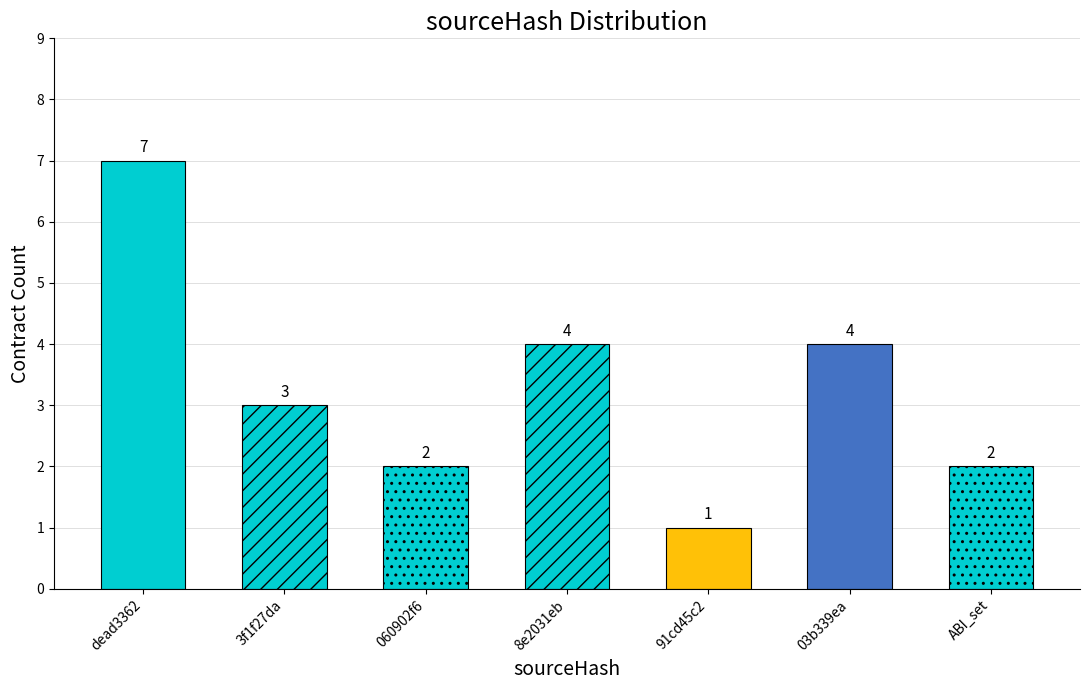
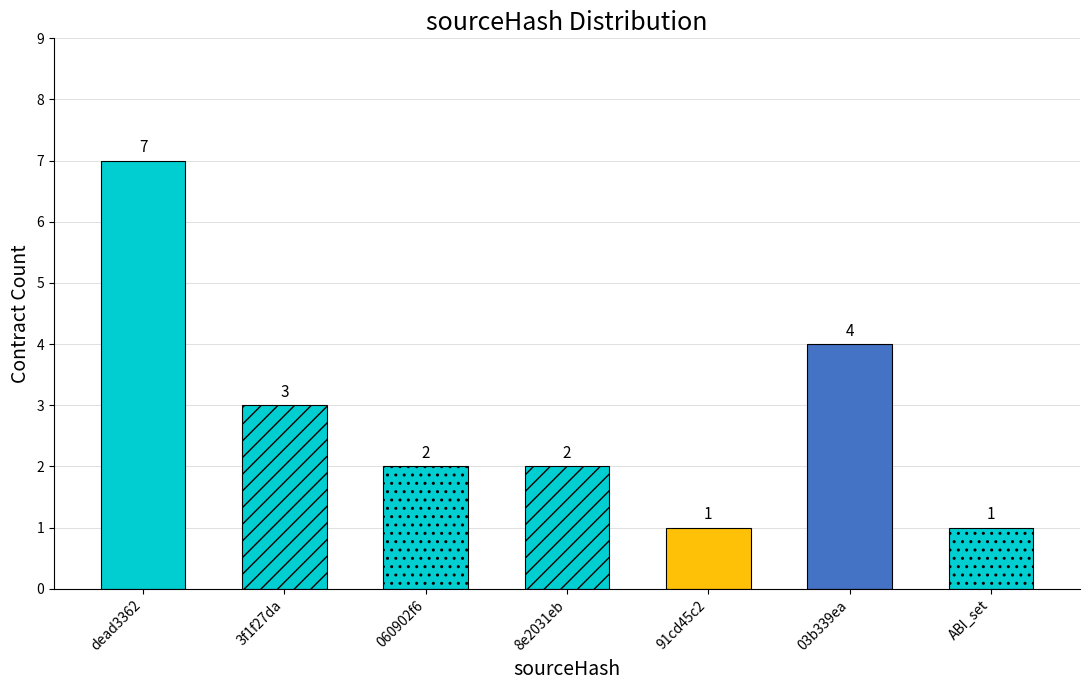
8e2031eb: 4 -> 2
ABI_set: 2 -> 1
